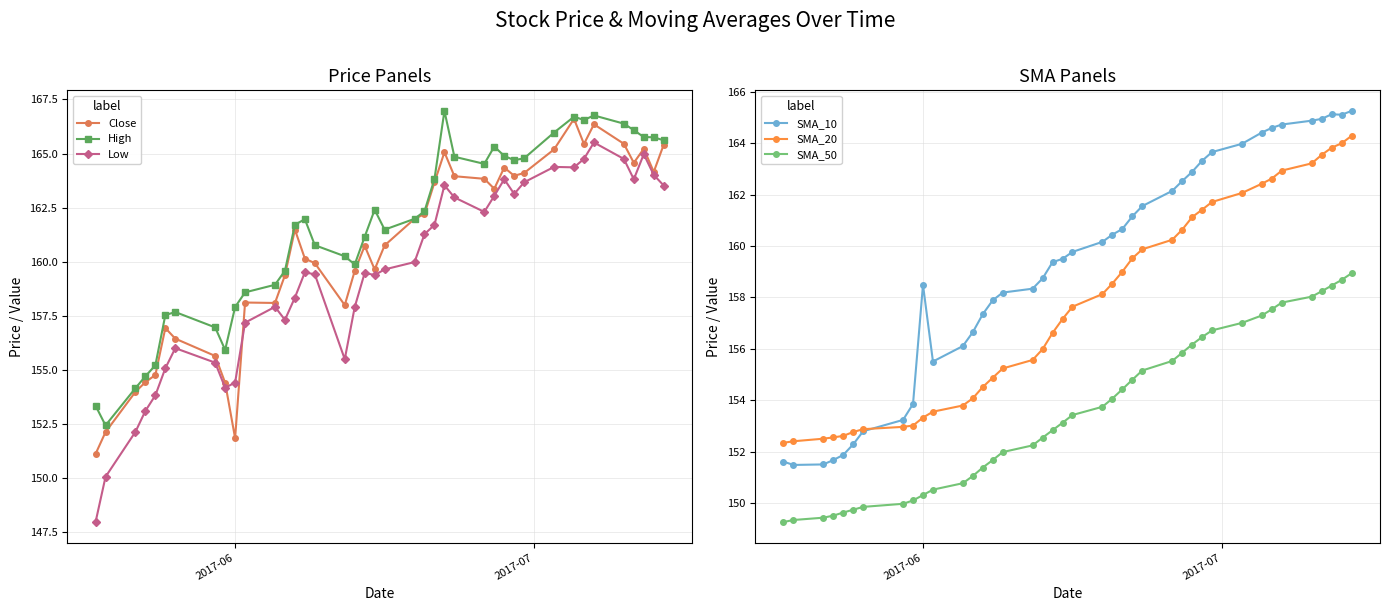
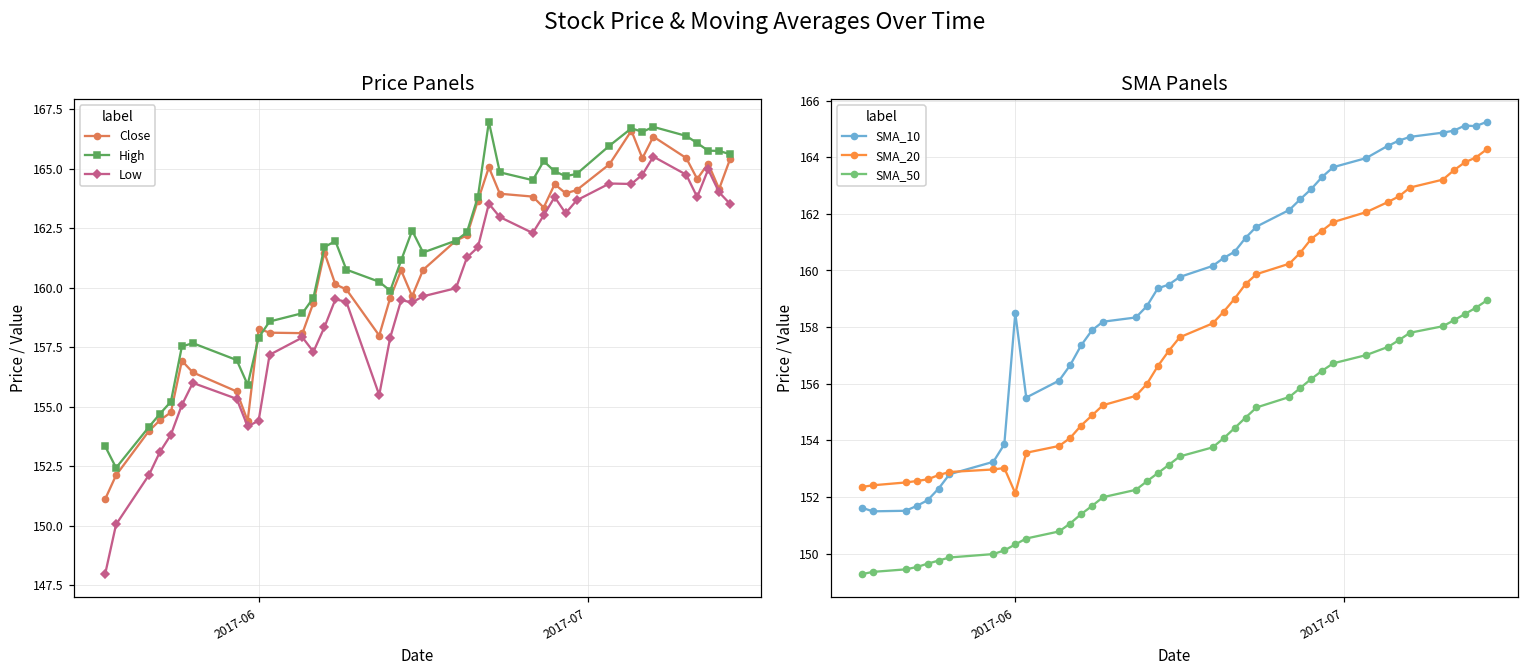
Price Panels, Close, 2017-06: 151.8 -> 158.3
SMA Panels, SMA_20, 2017-06: 153.3 -> 152.1
